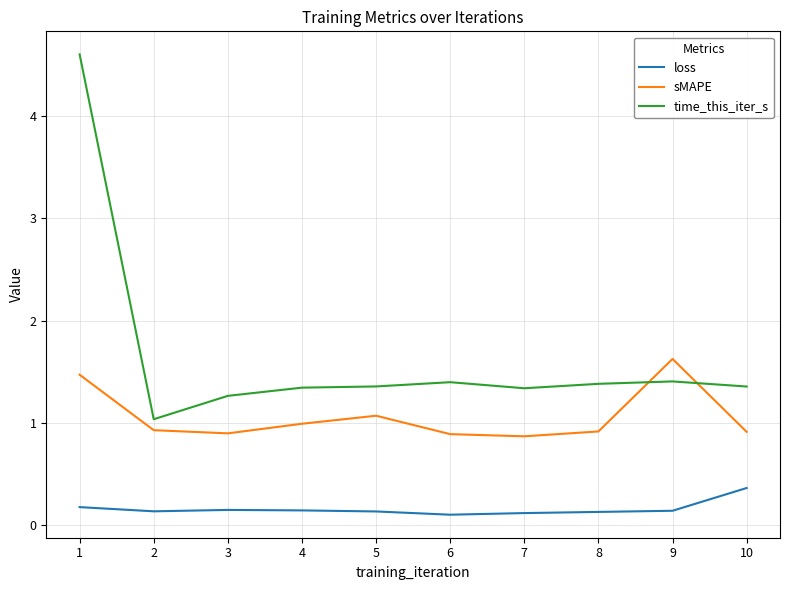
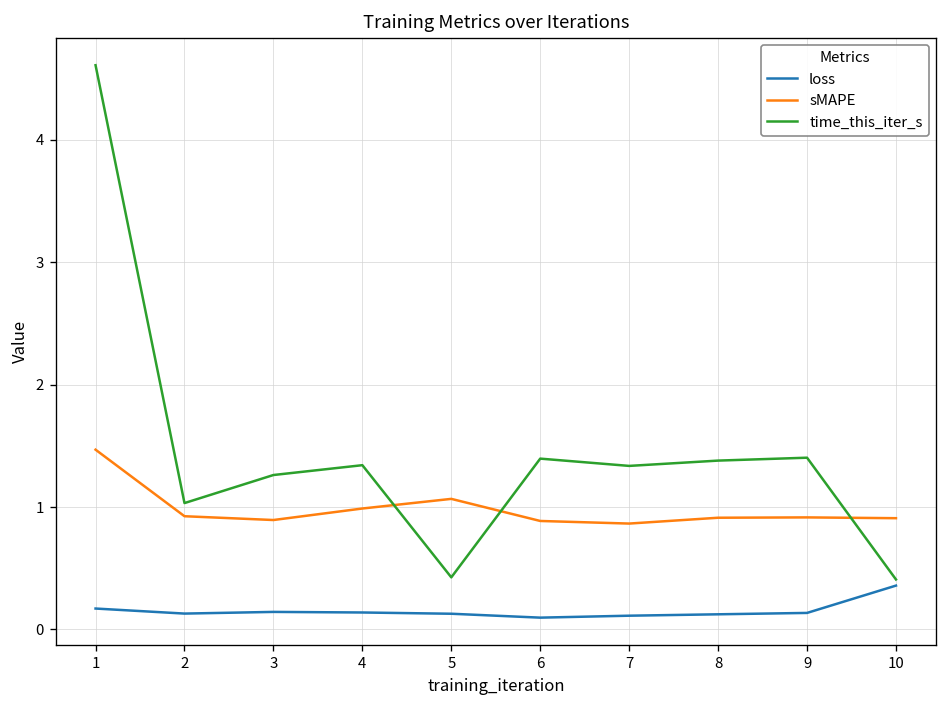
time_this_iter_s, 5: 1.35 -> 0.43
sMAPE, 9: 1.62 -> 0.92
time_this_iter_s, 10: 1.35 -> 0.41
